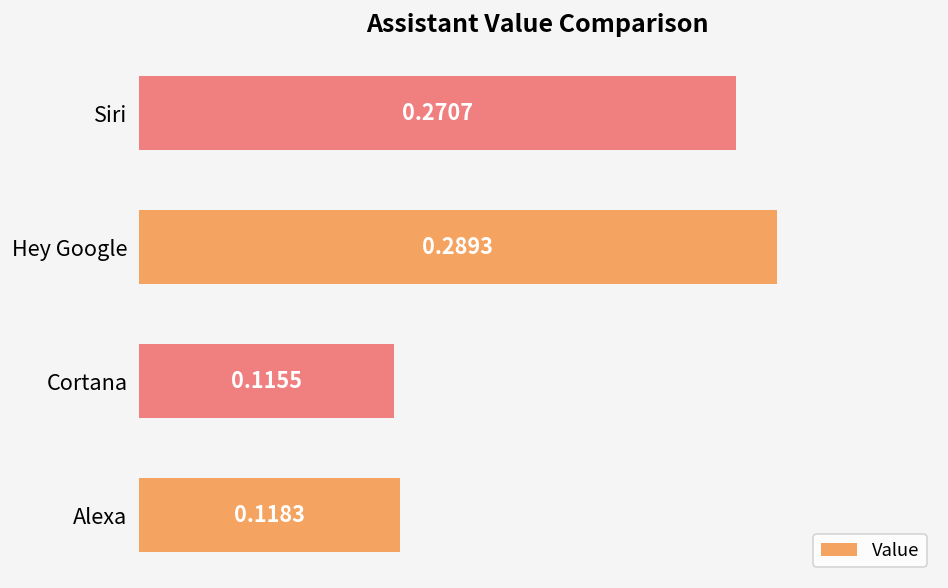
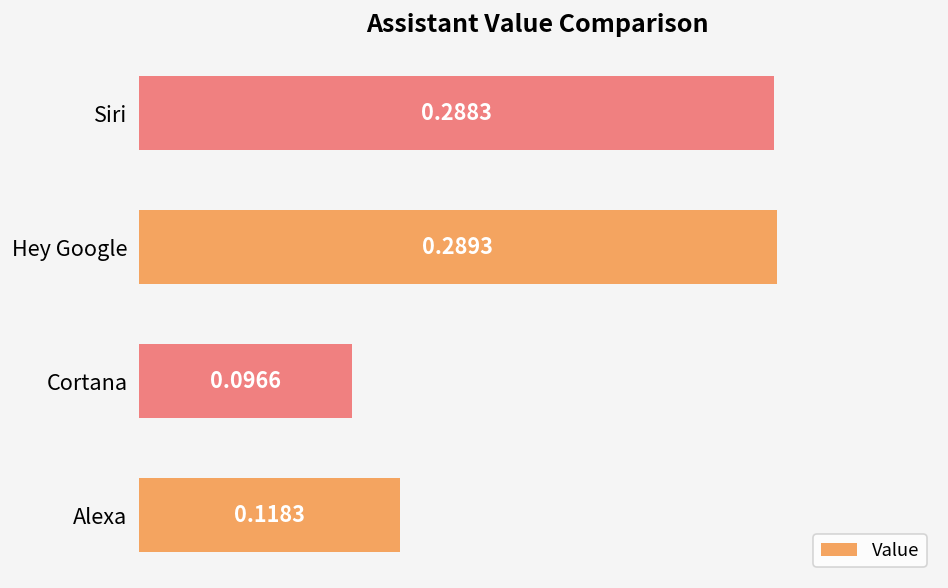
Siri: 0.2707 -> 0.2883
Cortana: 0.1155 -> 0.0966
